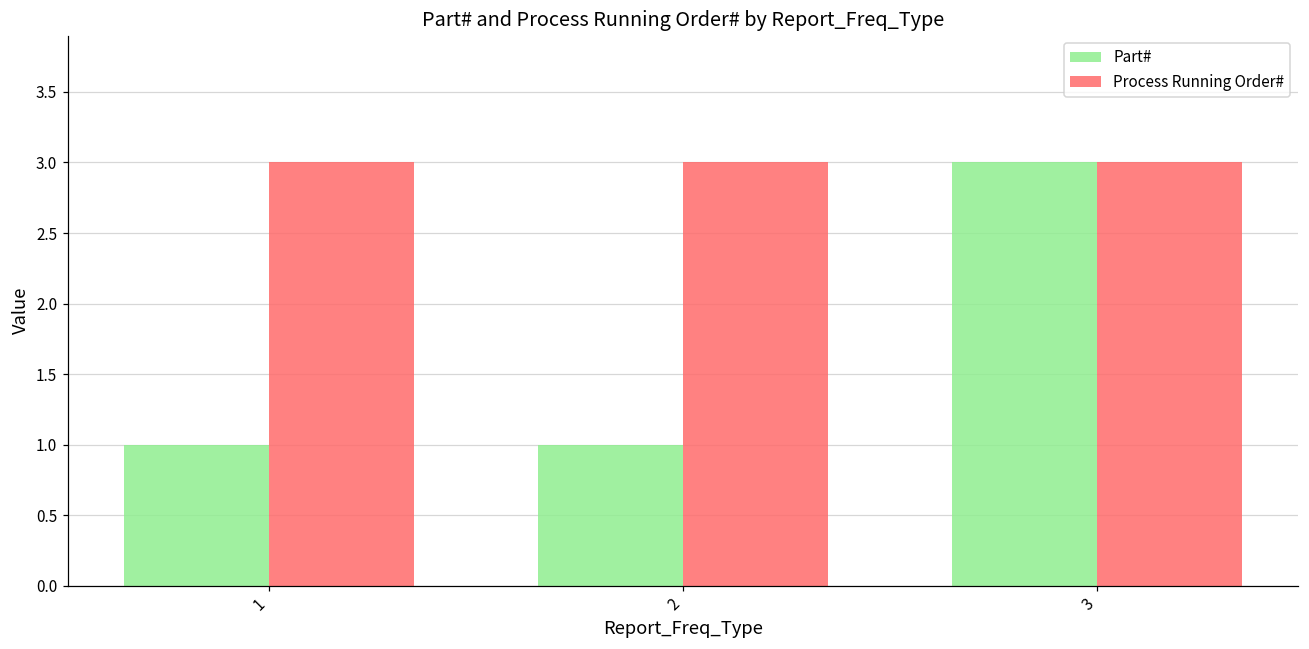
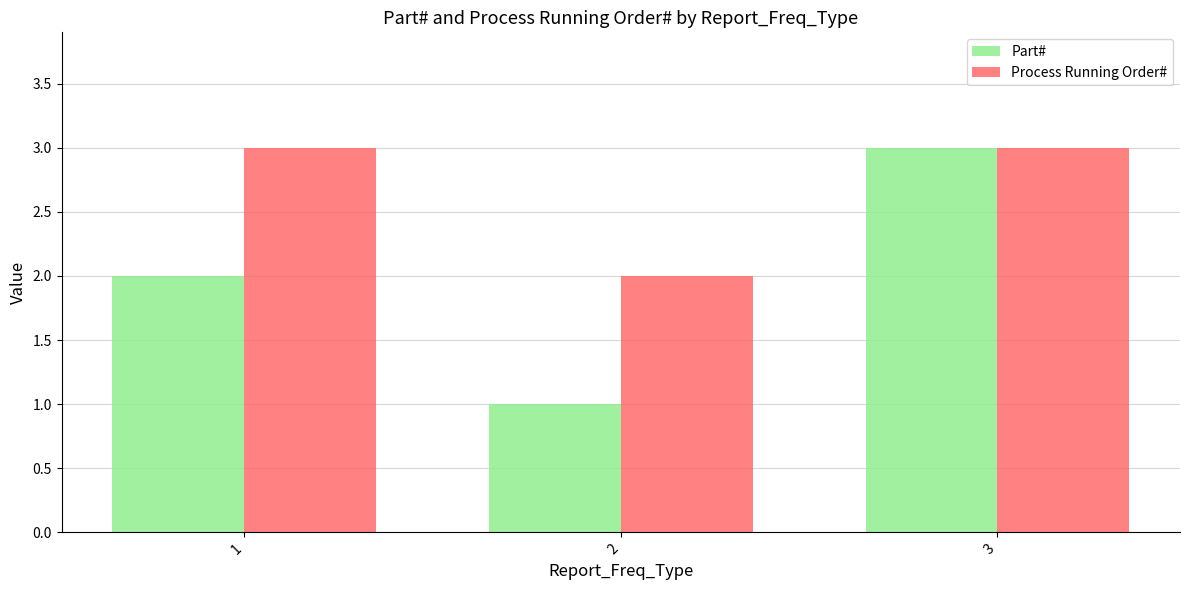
Part#, 1: 1 -> 2
Process Running Order#, 2: 3 -> 2
